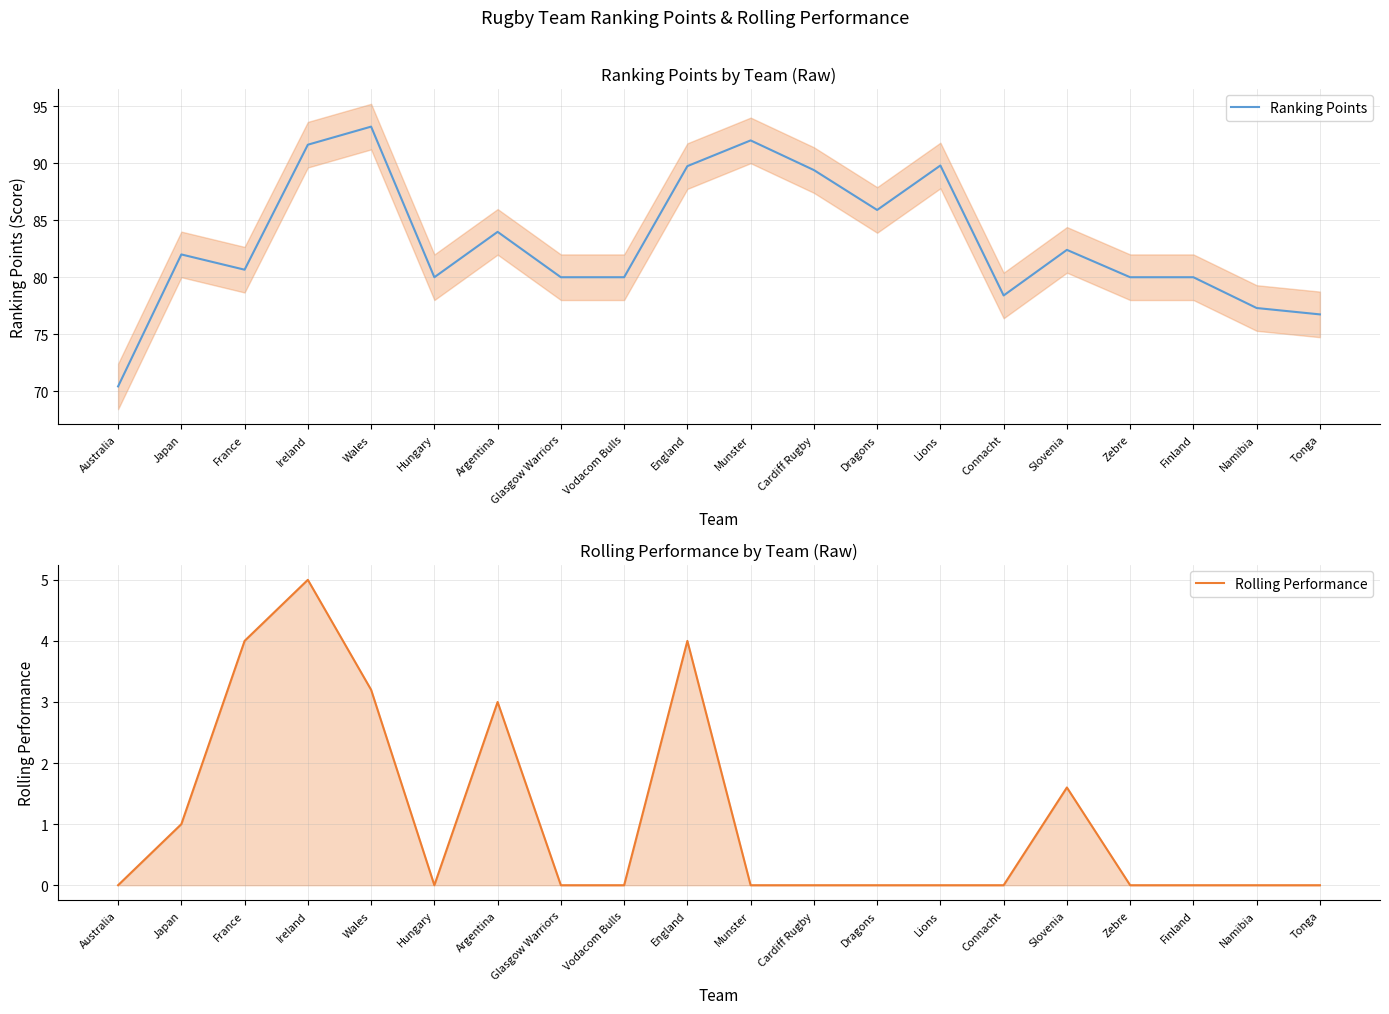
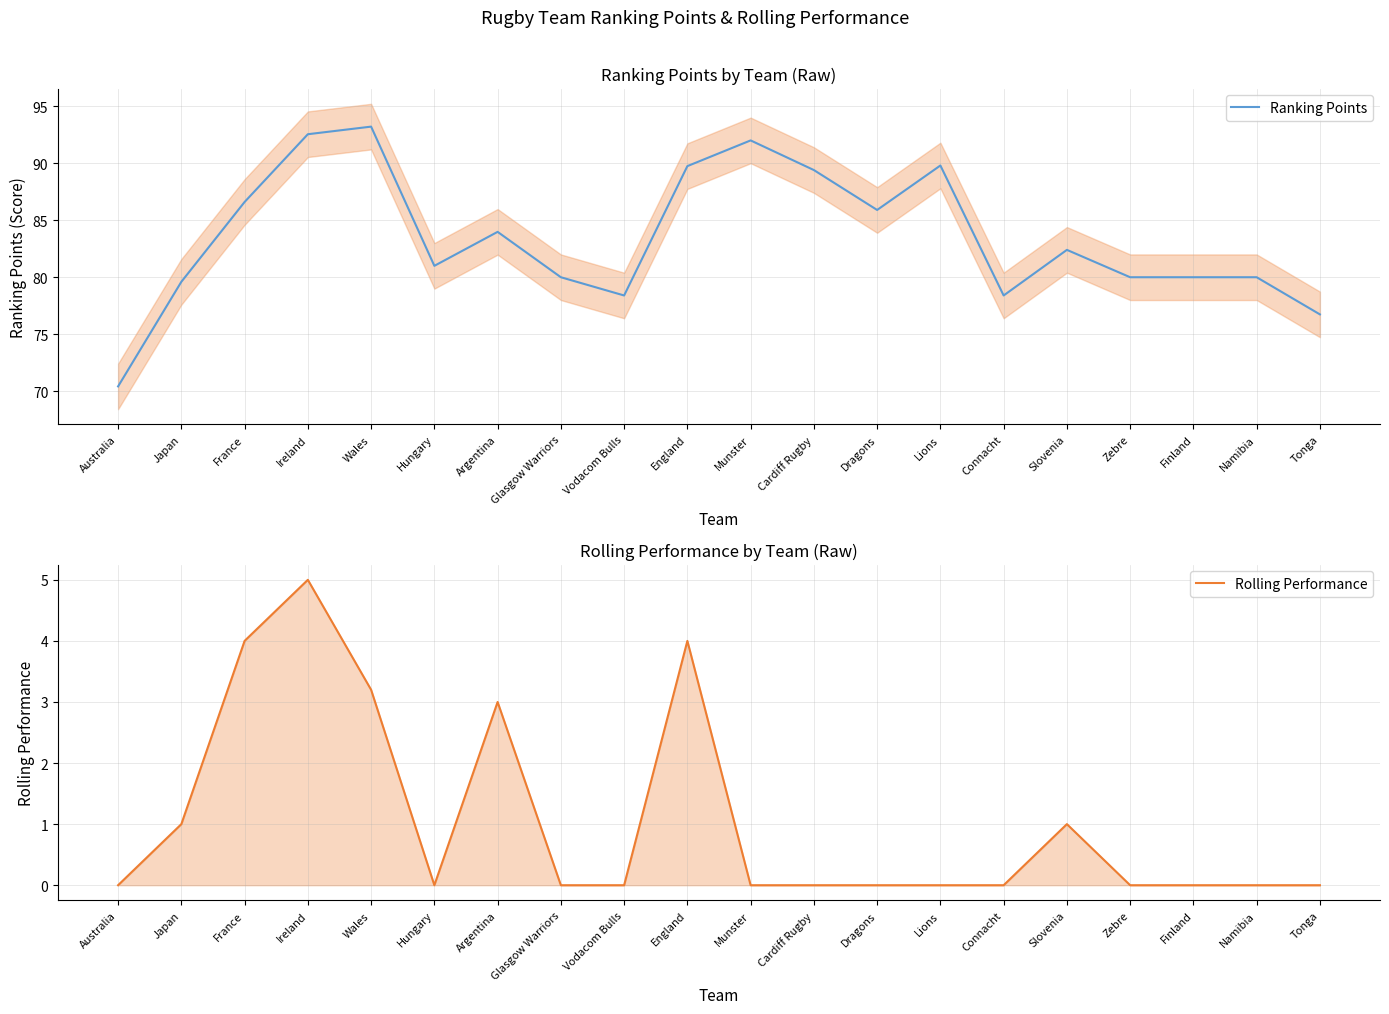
Ranking Points by Team (Raw), Ranking Points, Japan: 82.0 -> 79.6
Ranking Points by Team (Raw), Ranking Points, France: 80.7 -> 86.6
Ranking Points by Team (Raw), Ranking Points, Ireland: 91.6 -> 92.5
Ranking Points by Team (Raw), Ranking Points, Hungary: 80 -> 81
Ranking Points by Team (Raw), Ranking Points, Vodacom Bulls: 80.0 -> 78.4
Ranking Points by Team (Raw), Ranking Points, Namibia: 77.3 -> 80.0
Rolling Performance by Team (Raw), Slovenia: 1.6 -> 1.0
